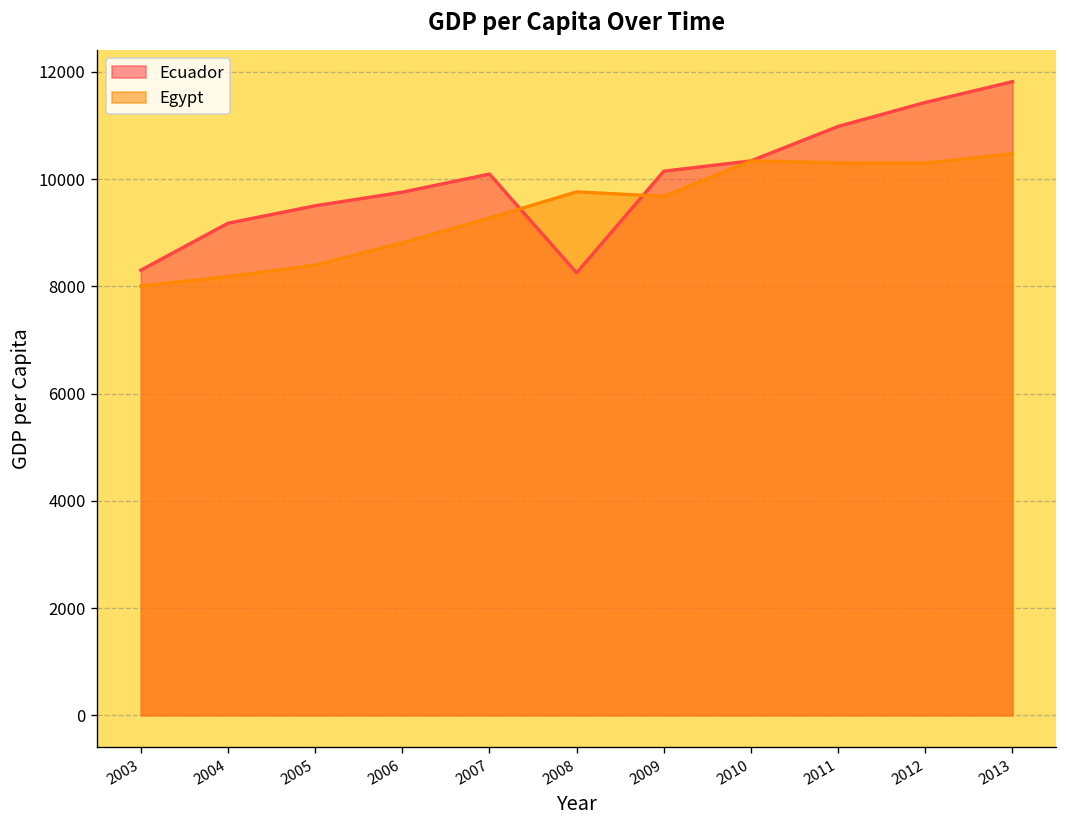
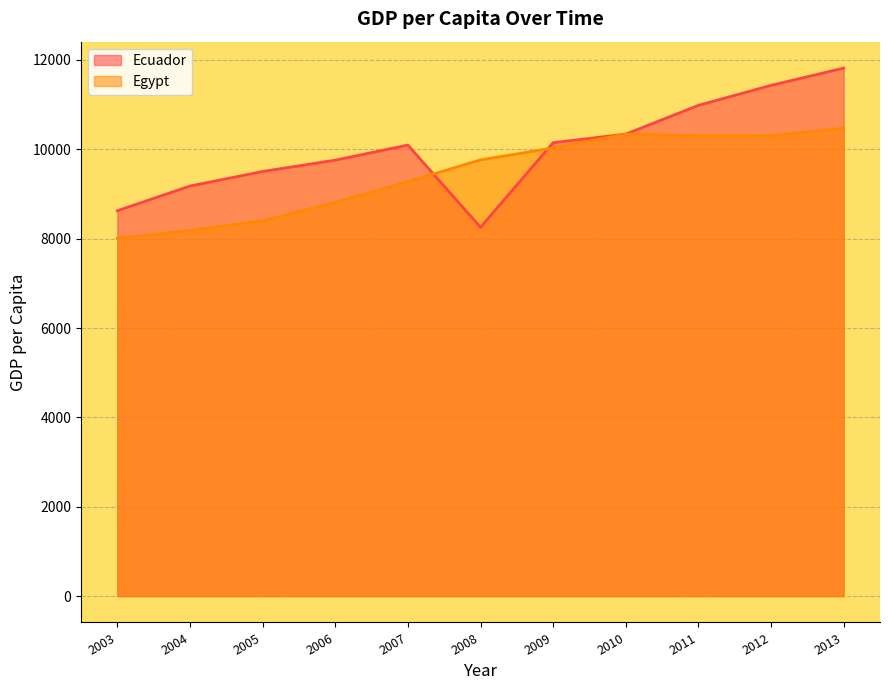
Ecuador, 2003: 8300 -> 8600
Egypt, 2009: 9700 -> 10000
